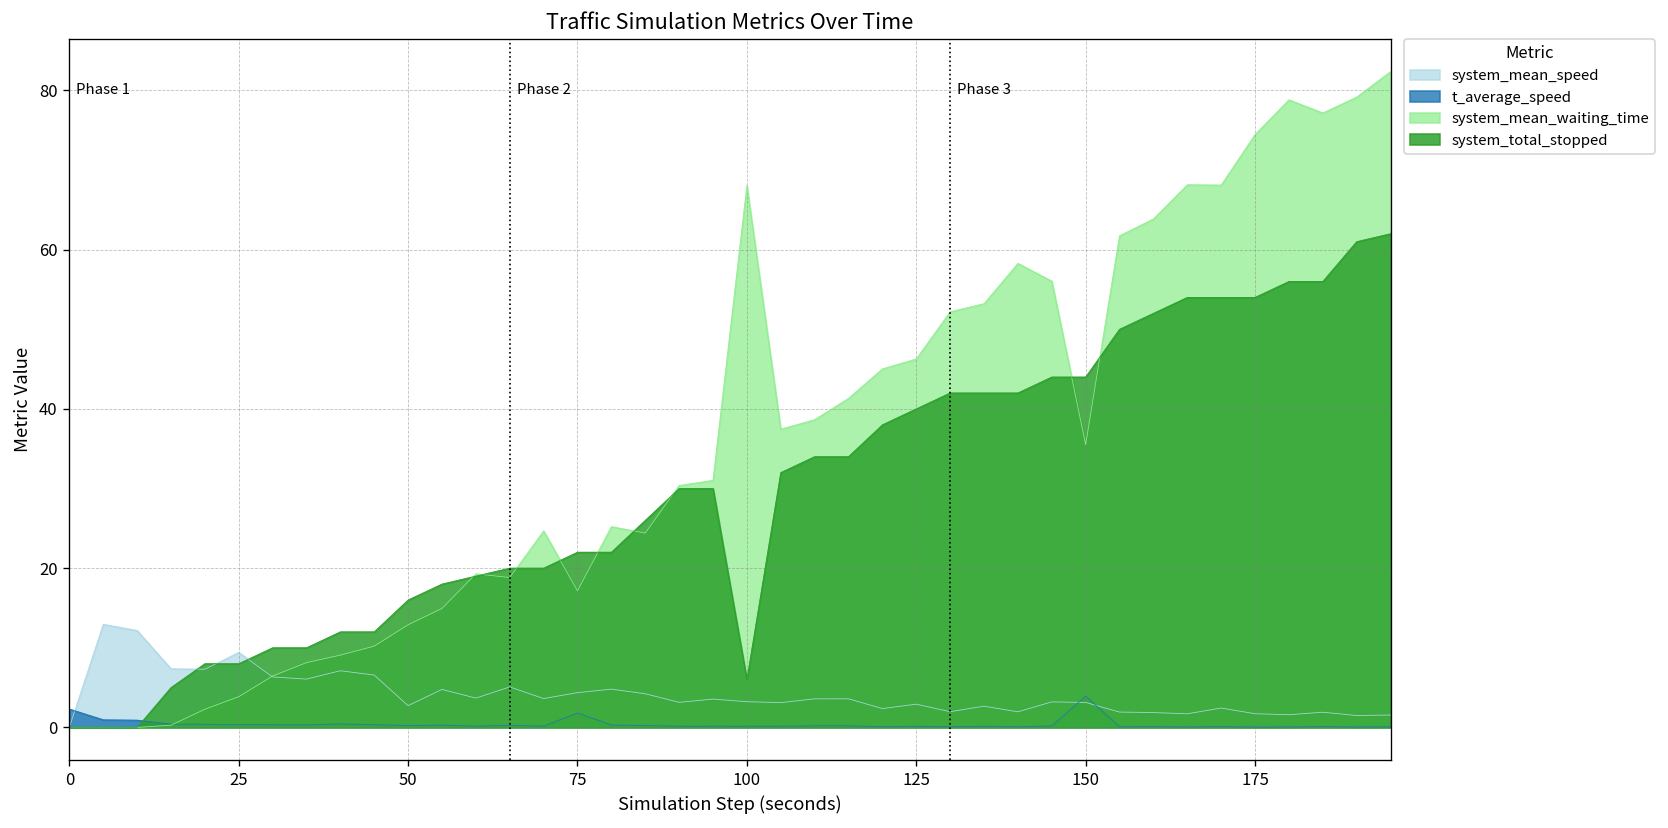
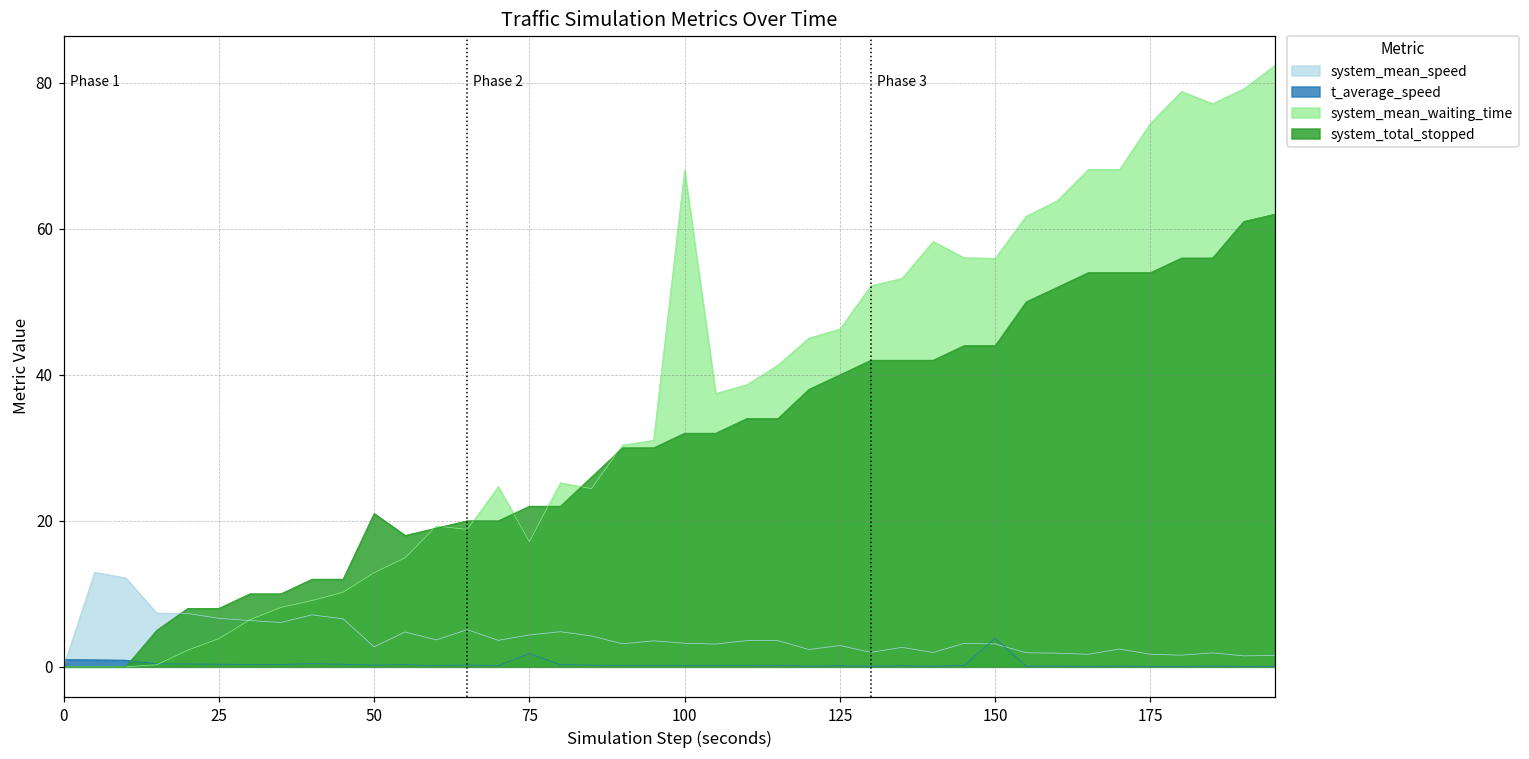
t_average_speed, 0: 2 -> 1
system_mean_speed, 25: 9 -> 7
system_total_stopped, 50: 16 -> 21
system_total_stopped, 100: 6 -> 32
system_mean_waiting_time, 150: 36 -> 56
